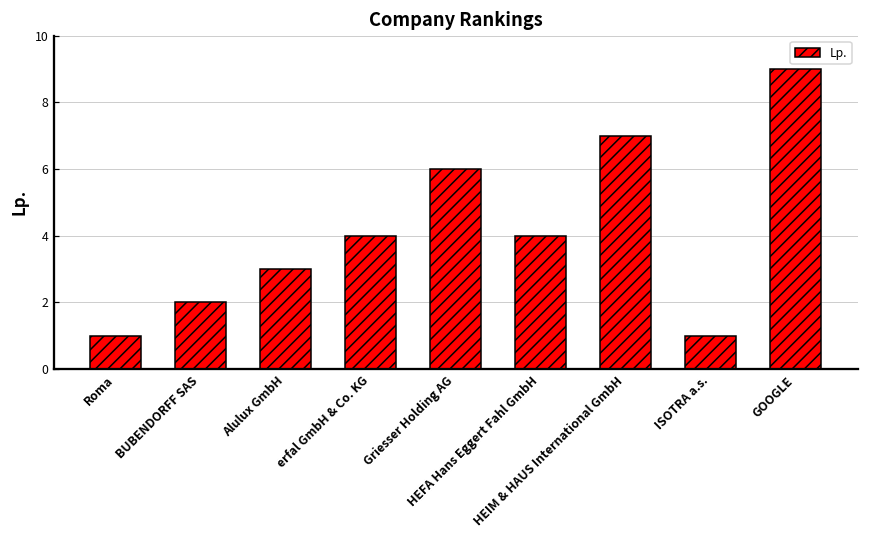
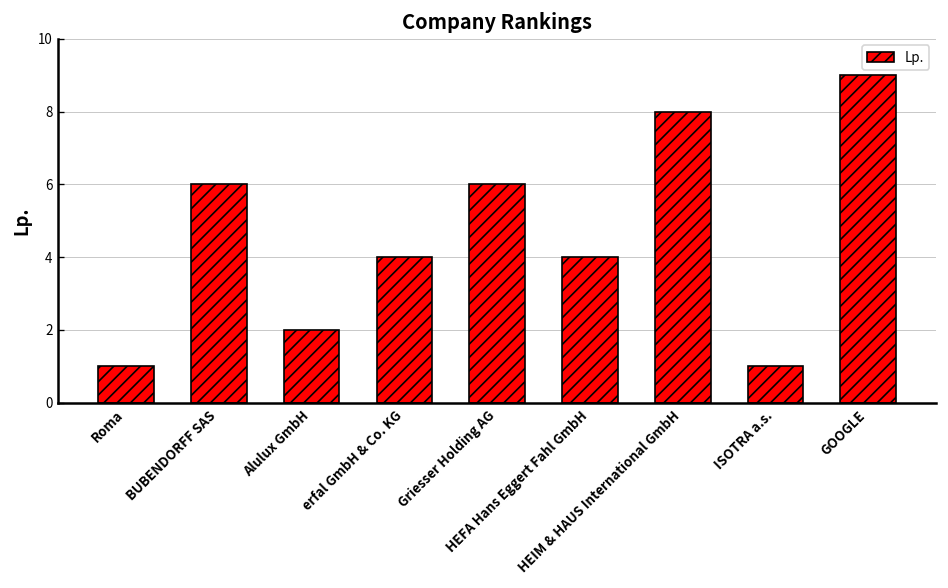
BUBENDORFF SAS: 2 -> 6
Alulux GmbH: 3 -> 2
HEIM & HAUS International GmbH: 7 -> 8
